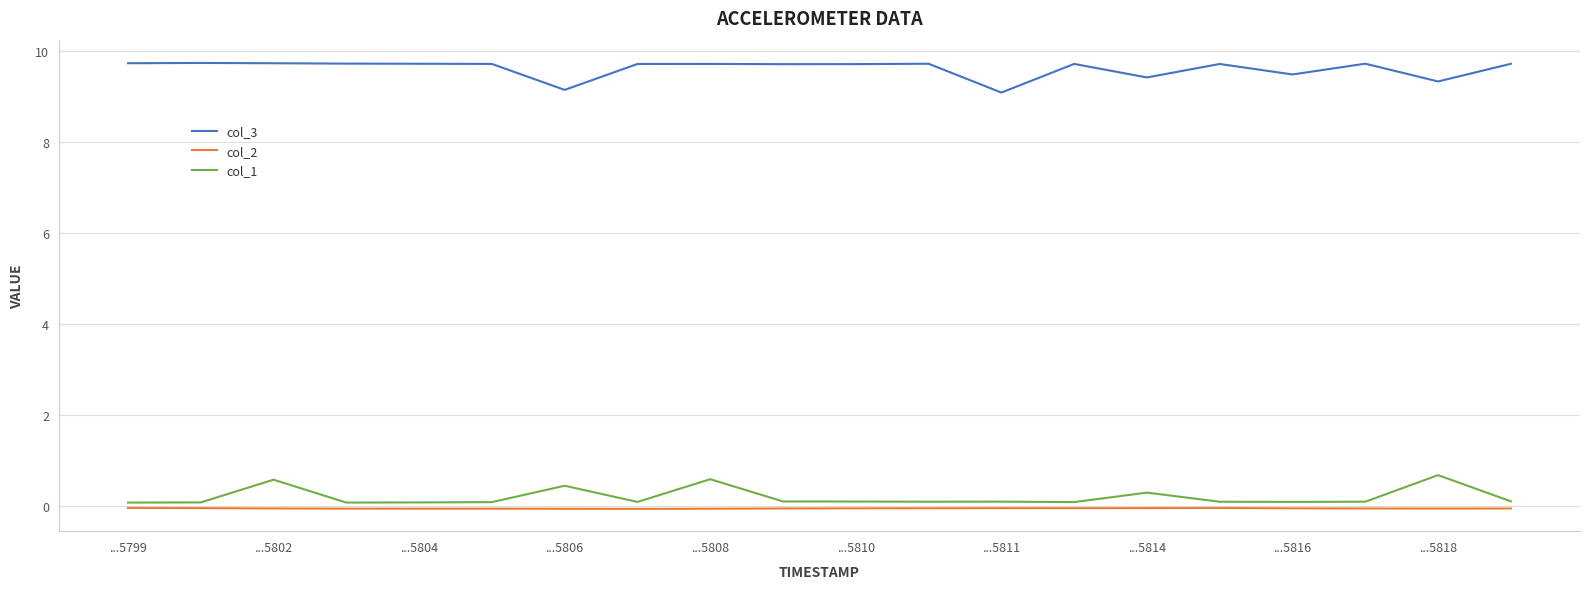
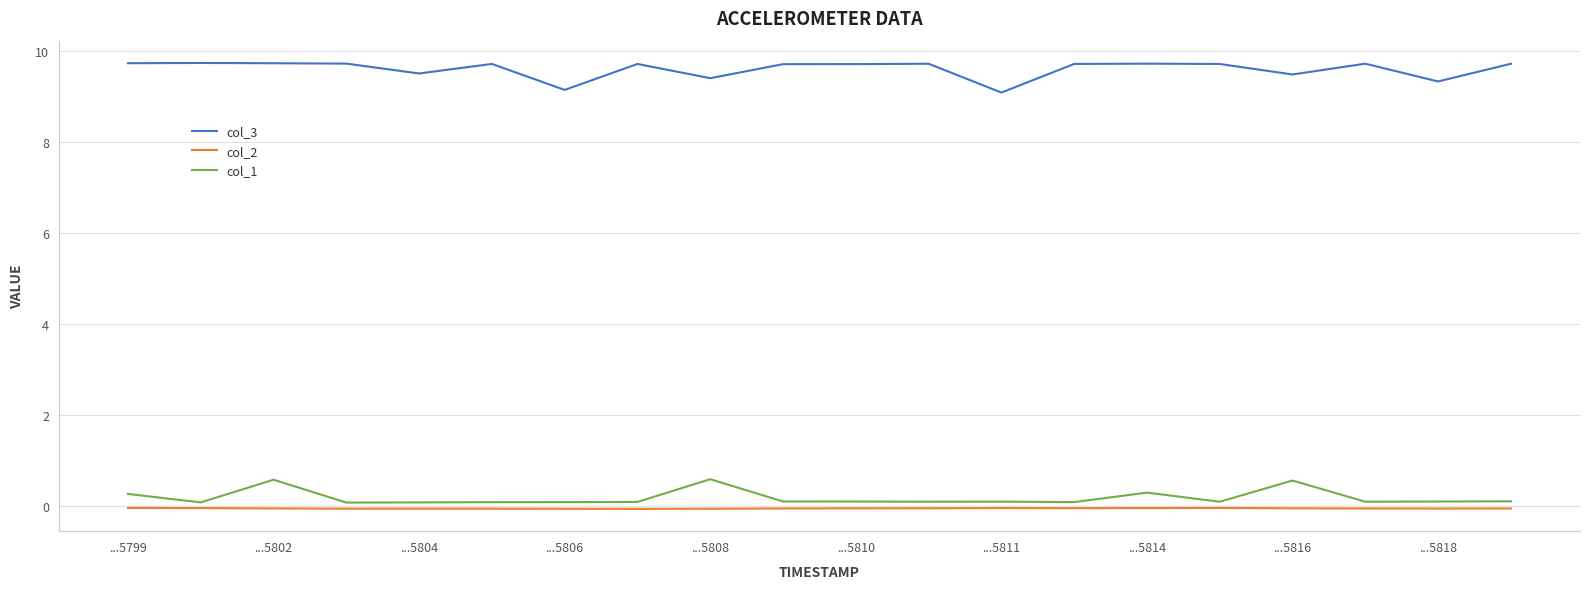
col_1, ...5799: 0.1 -> 0.3
col_3, ...5804: 9.7 -> 9.5
col_1, ...5806: 0.4 -> 0.1
col_3, ...5808: 9.7 -> 9.4
col_3, ...5814: 9.4 -> 9.7
col_1, ...5816: 0.1 -> 0.6
col_1, ...5818: 0.7 -> 0.1
